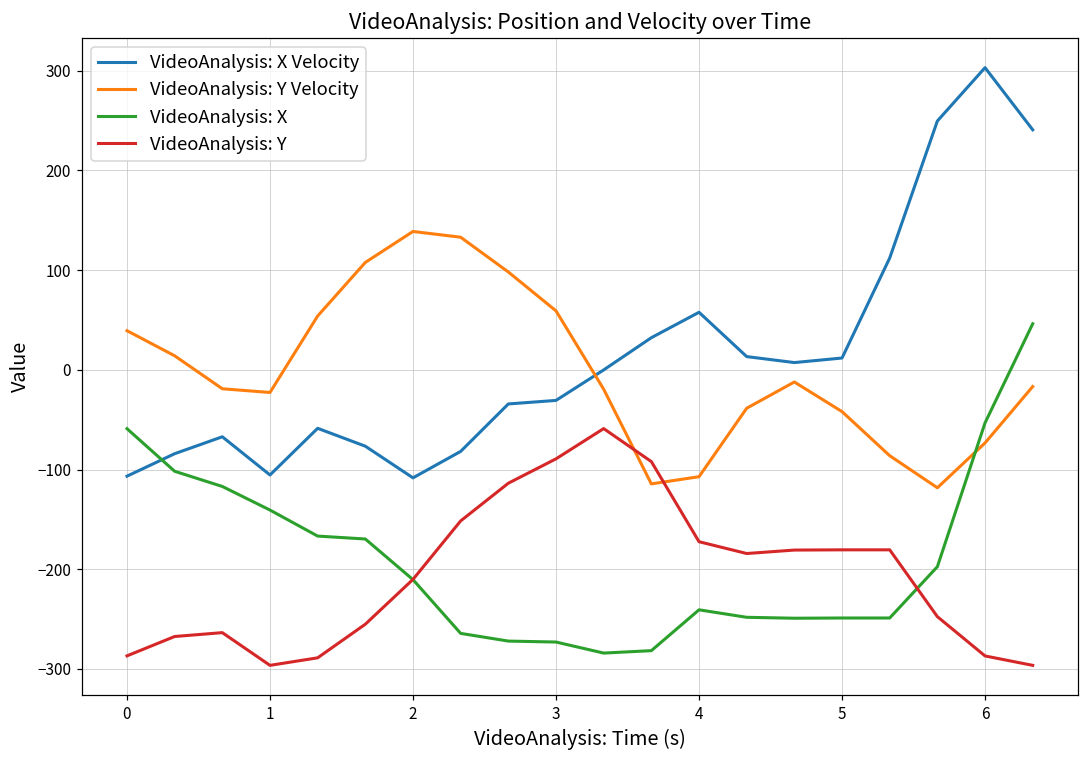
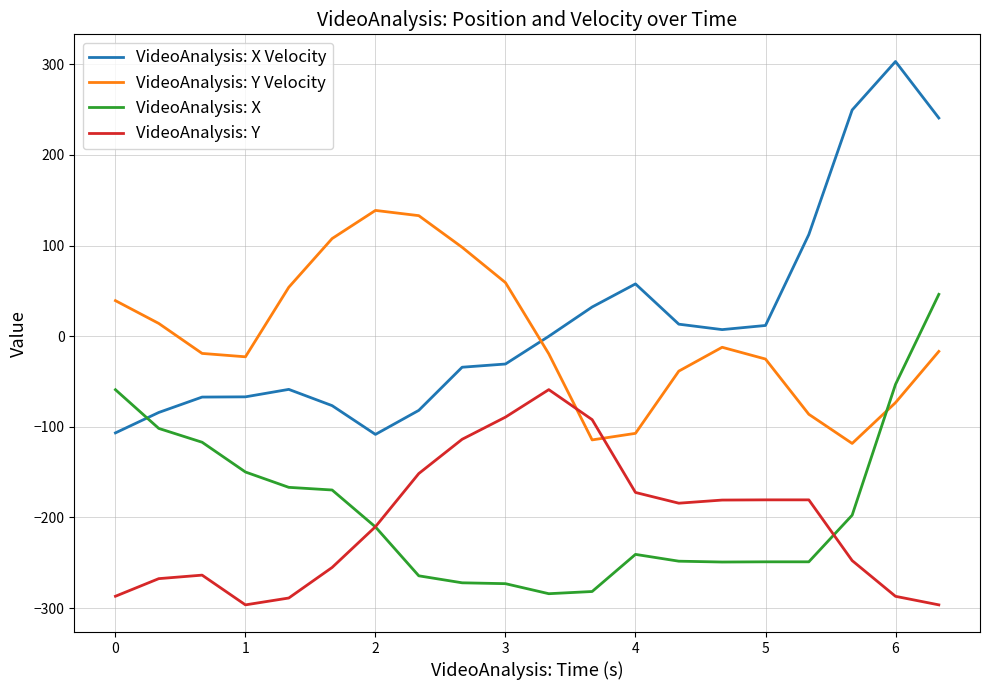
VideoAnalysis: X Velocity, 1: -110 -> -70
VideoAnalysis: X, 1: -140 -> -150
VideoAnalysis: Y Velocity, 5: -40 -> -30
